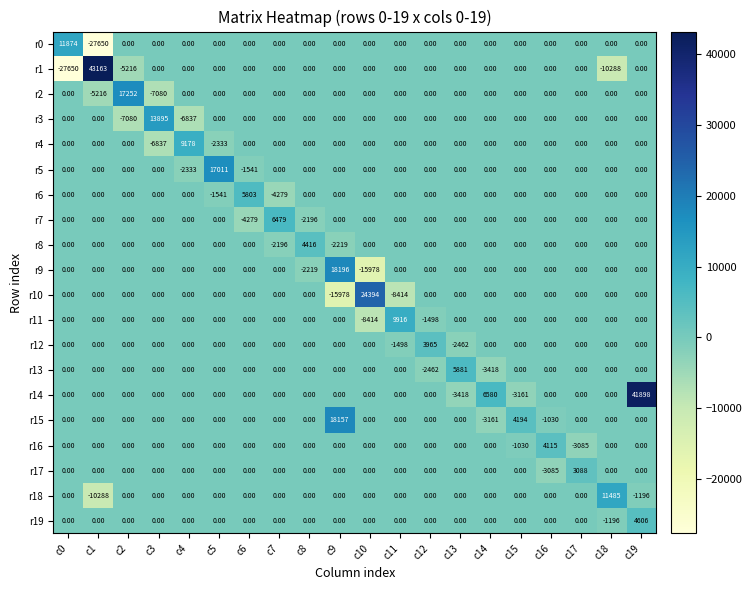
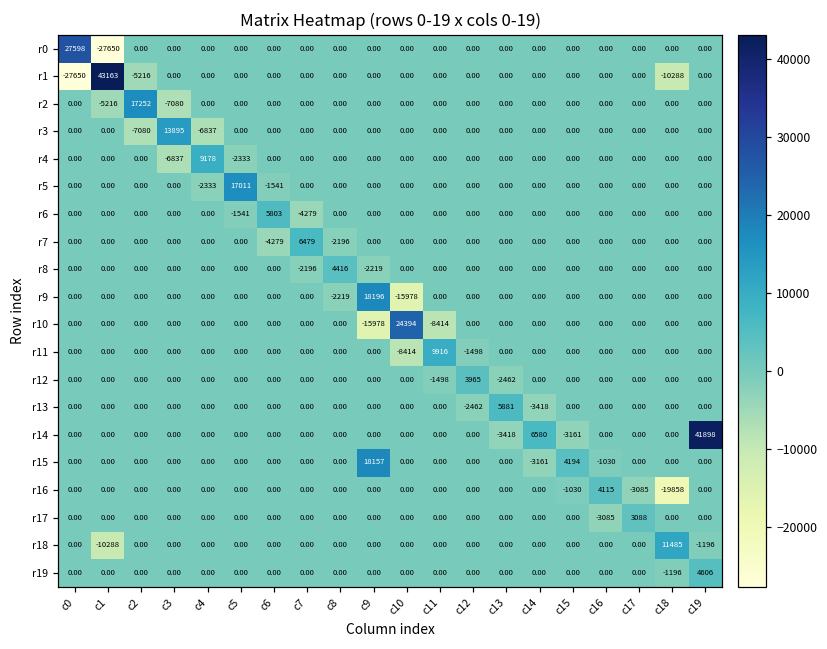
r0, c0: 11874 -> 27598
r16, c18: 0.00 -> -19858
